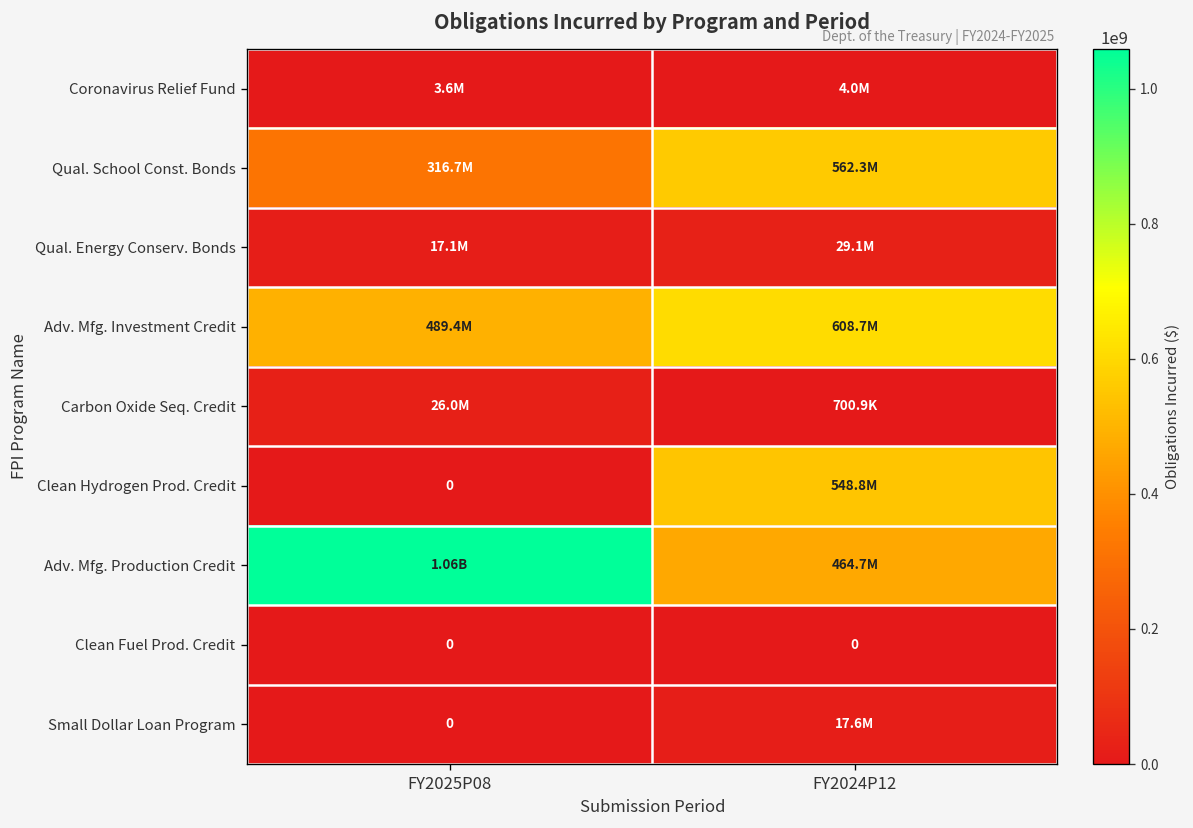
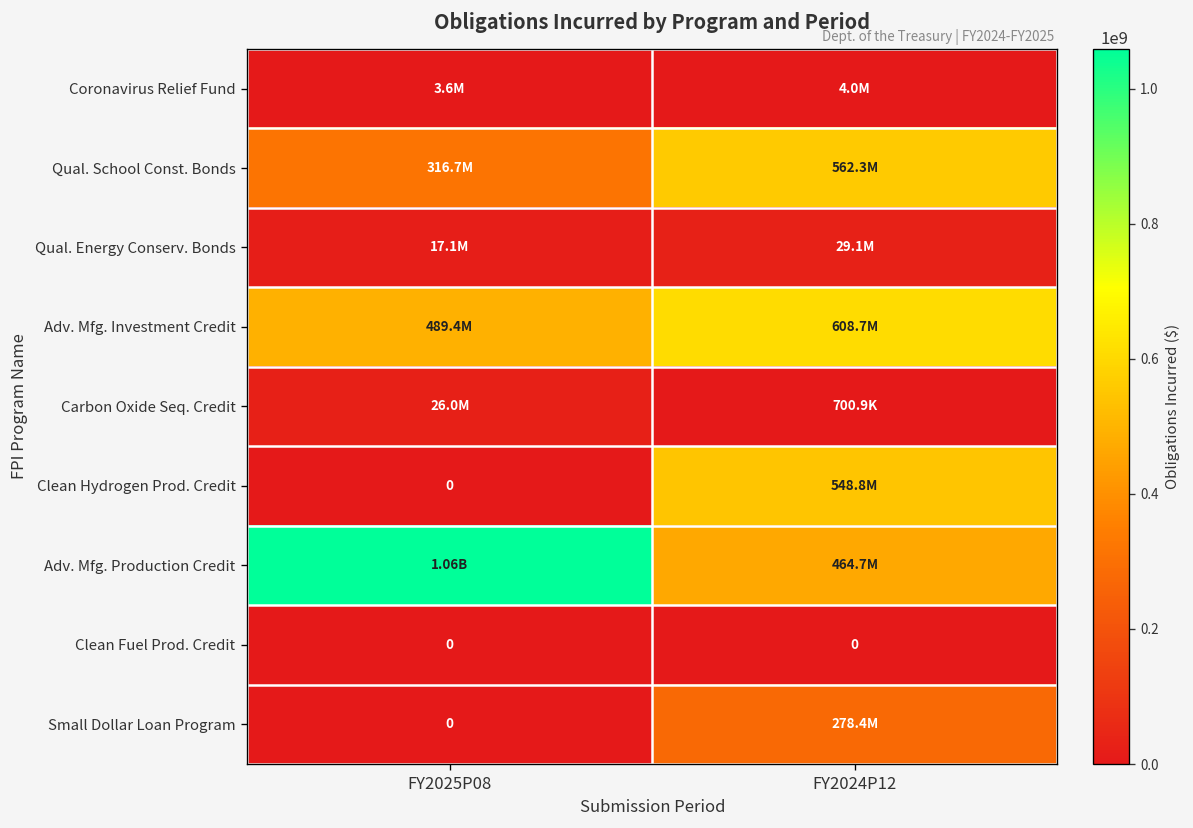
Small Dollar Loan Program, FY2024P12: 17.6M -> 278.4M
